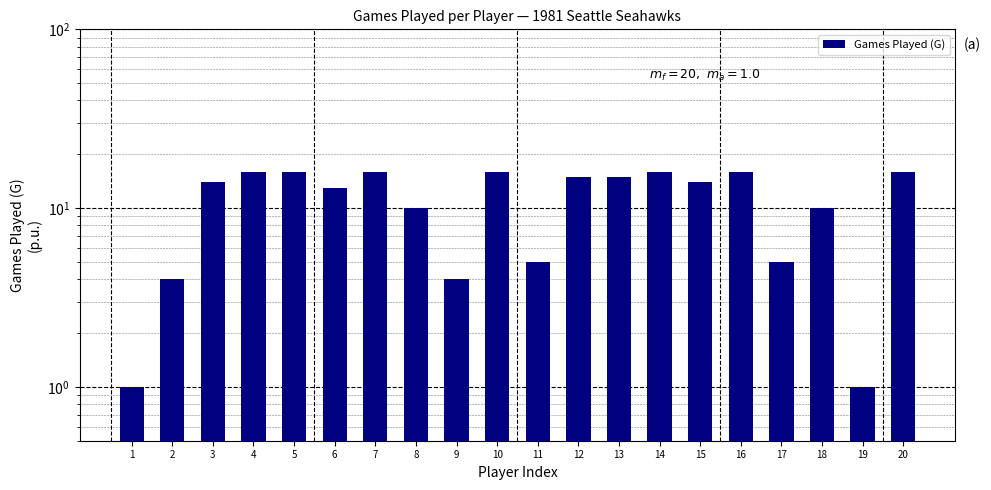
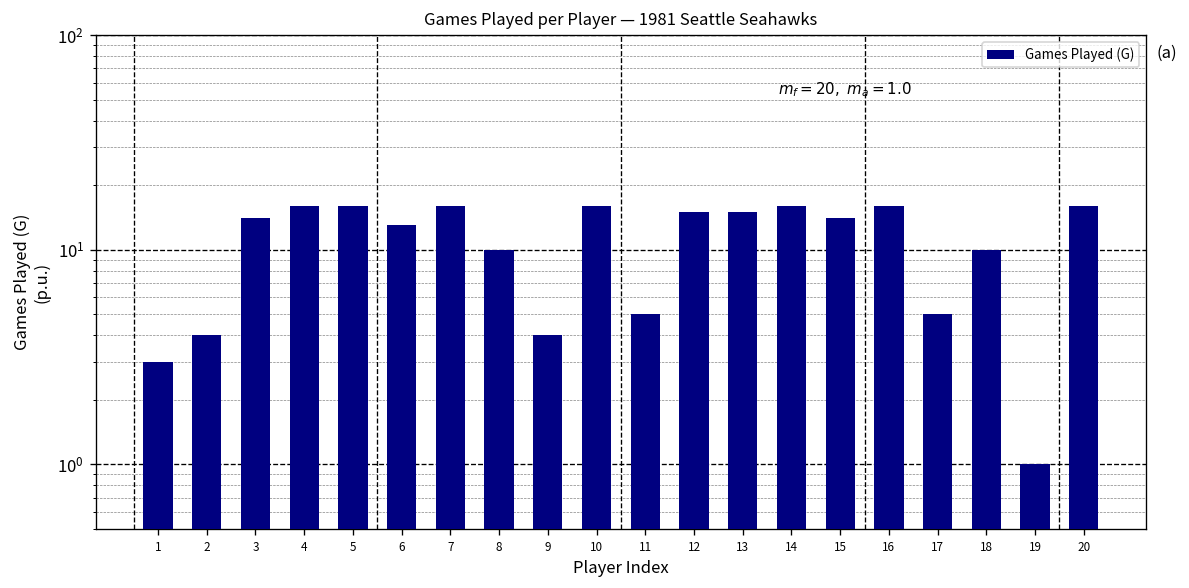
1: 1 -> 3
